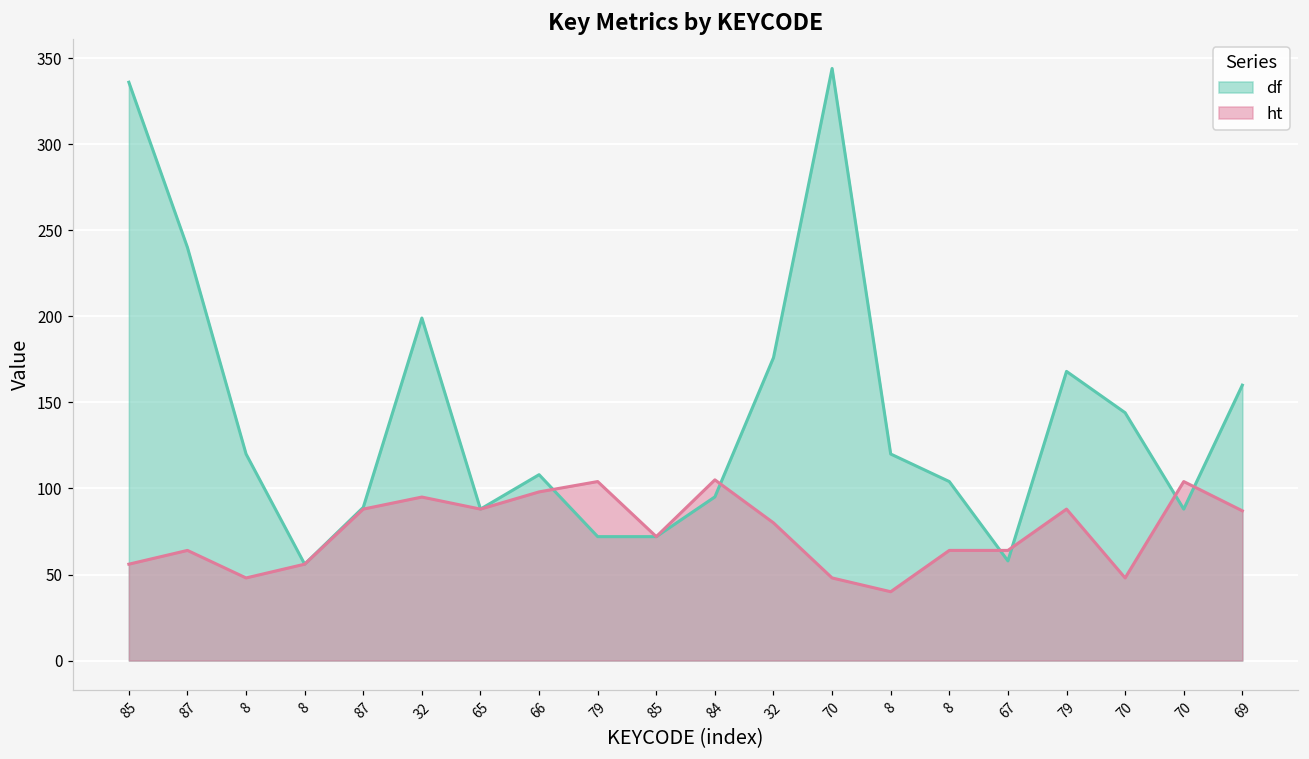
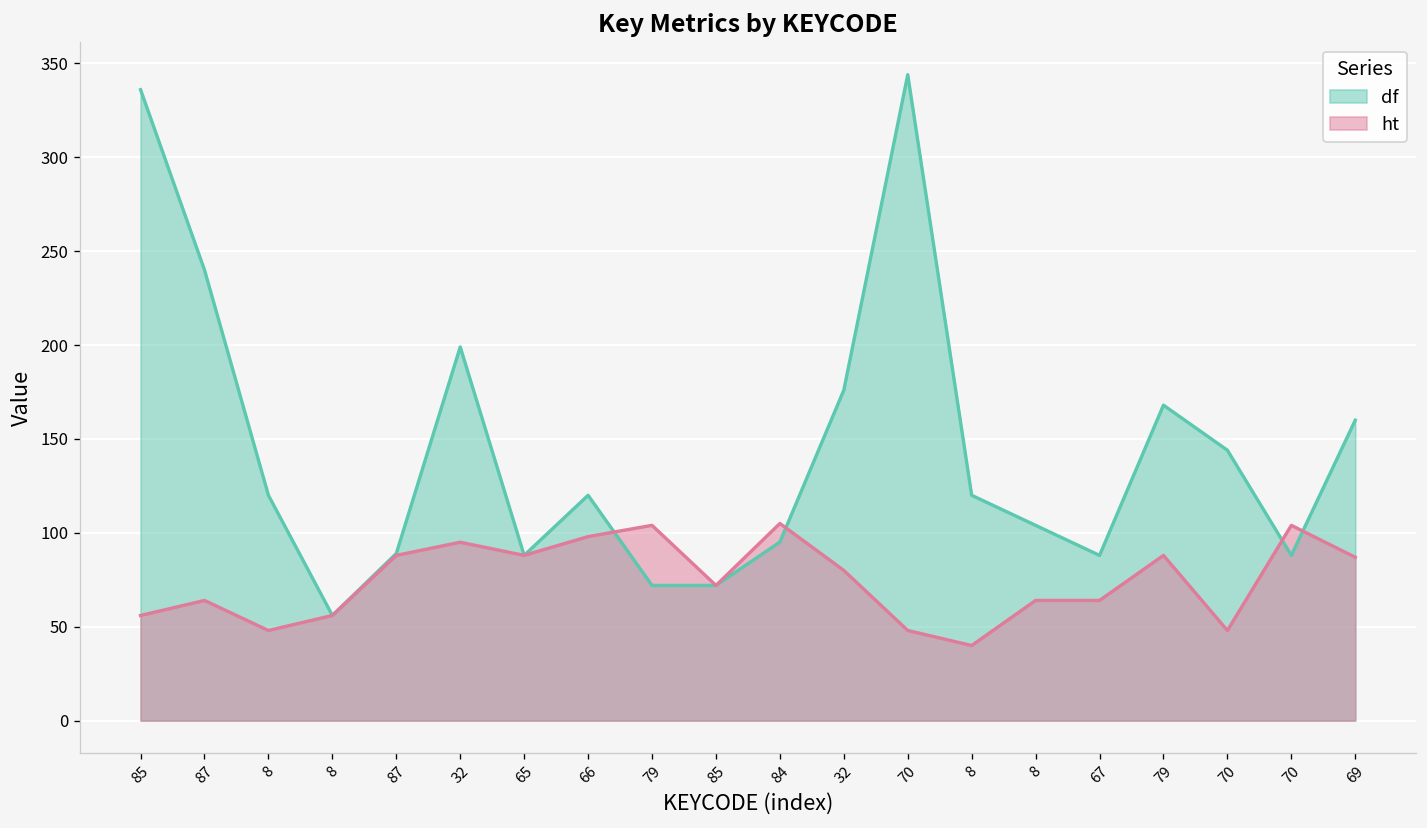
df, 66: 108 -> 120
df, 67: 58 -> 88
